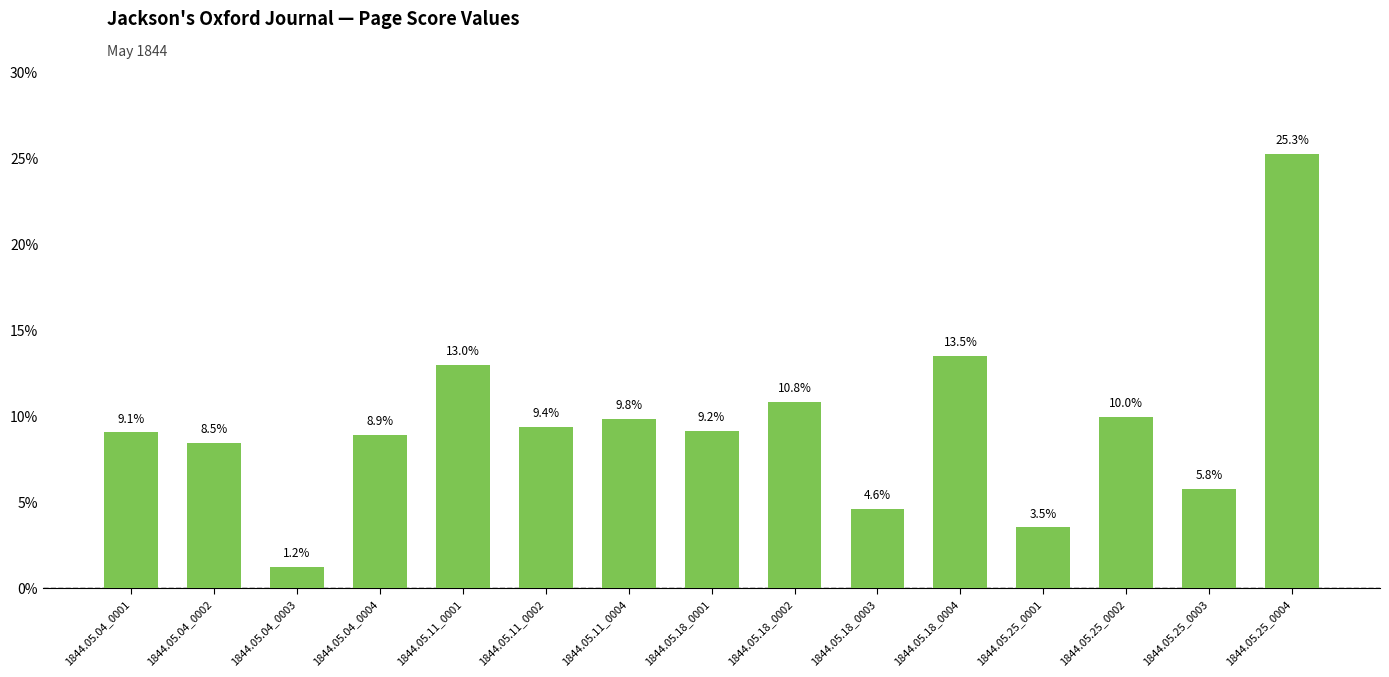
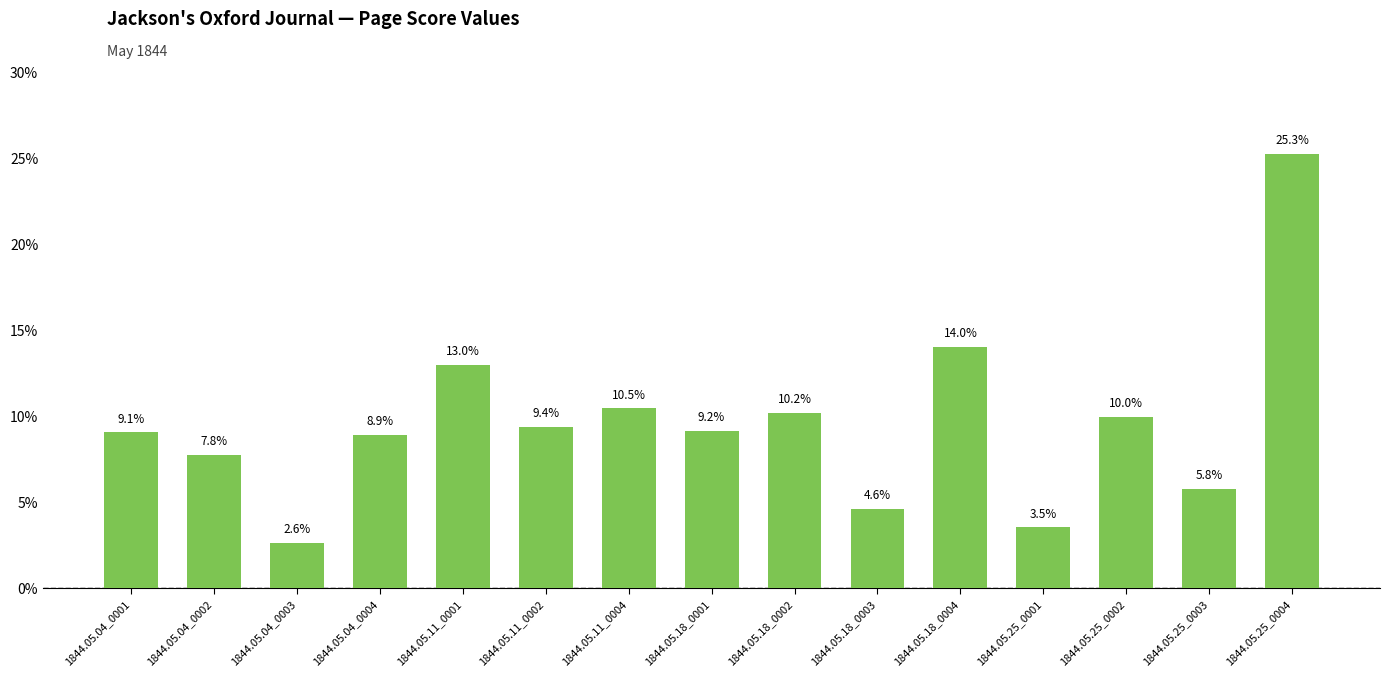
1844.05.04_0002: 8.5% -> 7.8%
1844.05.04_0003: 1.2% -> 2.6%
1844.05.11_0004: 9.8% -> 10.5%
1844.05.18_0002: 10.8% -> 10.2%
1844.05.18_0004: 13.5% -> 14.0%
